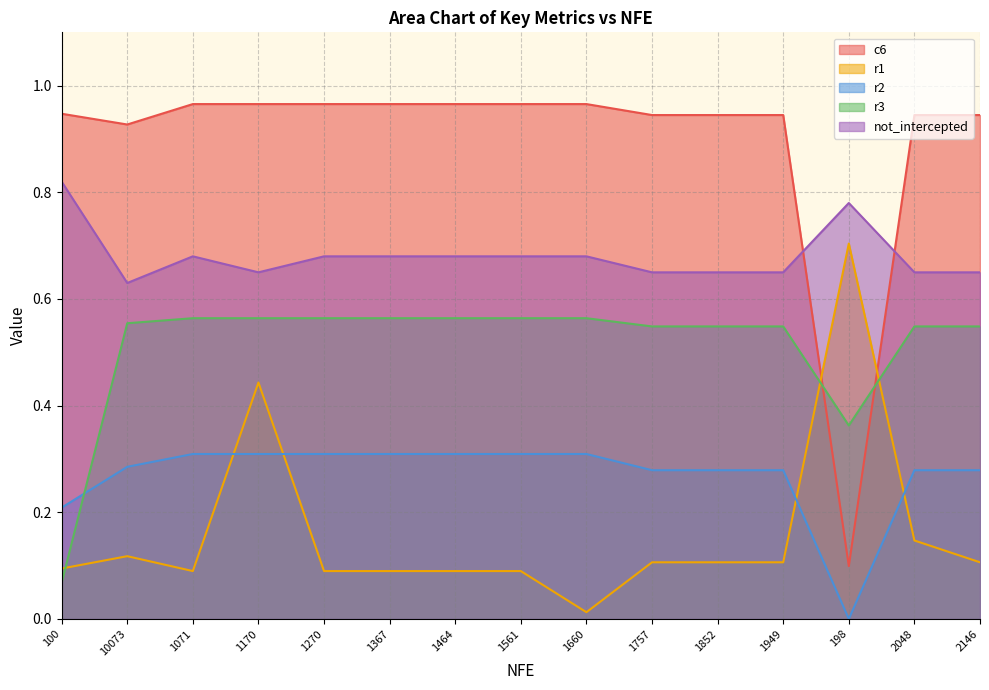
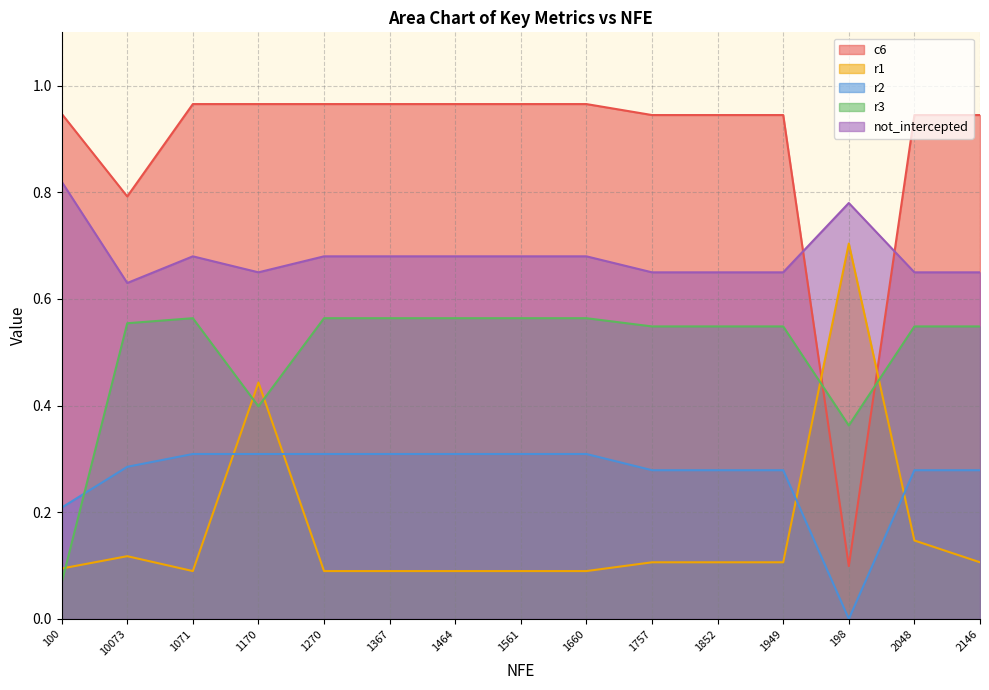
c6, 10073: 0.93 -> 0.79
r3, 1170: 0.56 -> 0.40
r1, 1660: 0.01 -> 0.09
